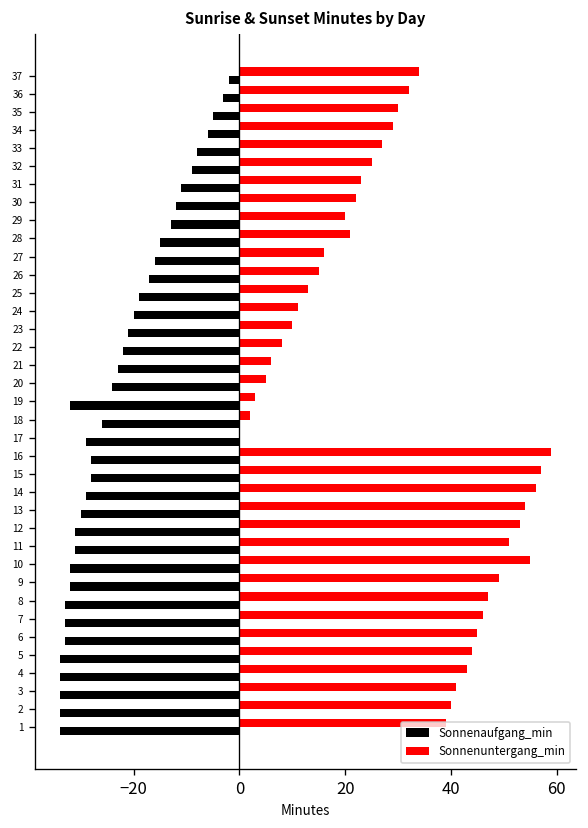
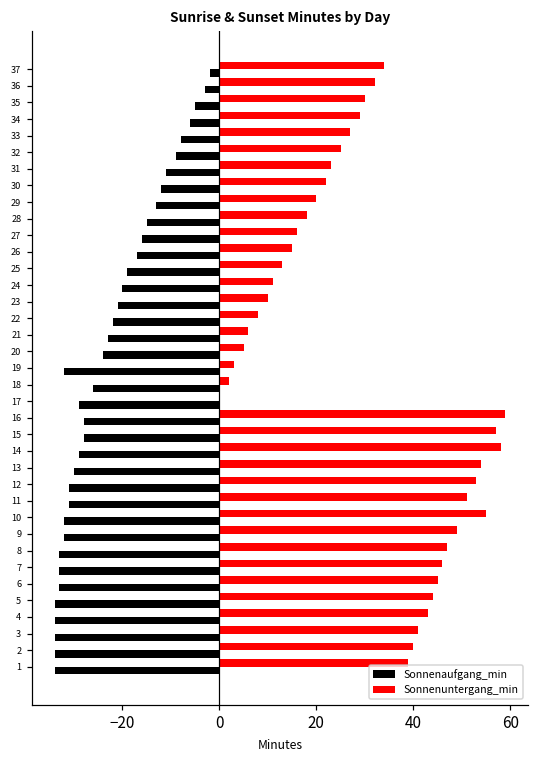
Sonnenuntergang_min, 28: 21 -> 18
Sonnenuntergang_min, 14: 56 -> 58
